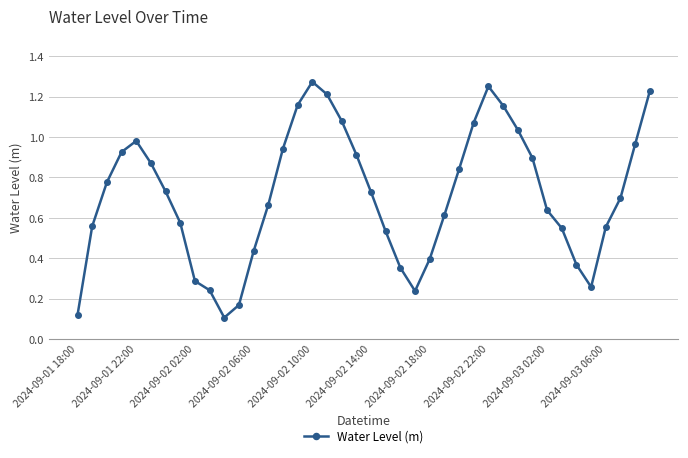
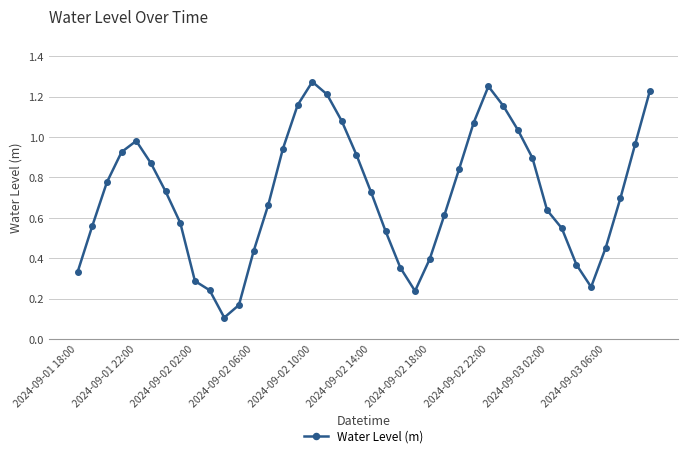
2024-09-01 18:00: 0.12 -> 0.33
2024-09-03 06:00: 0.55 -> 0.45
